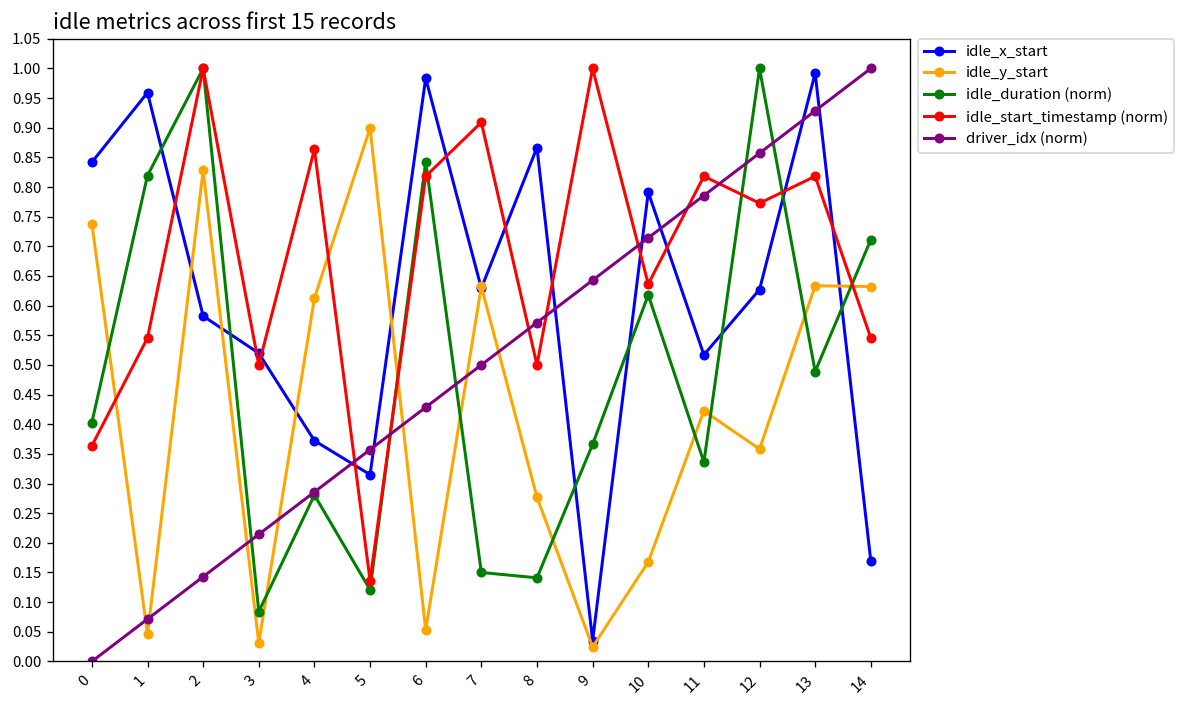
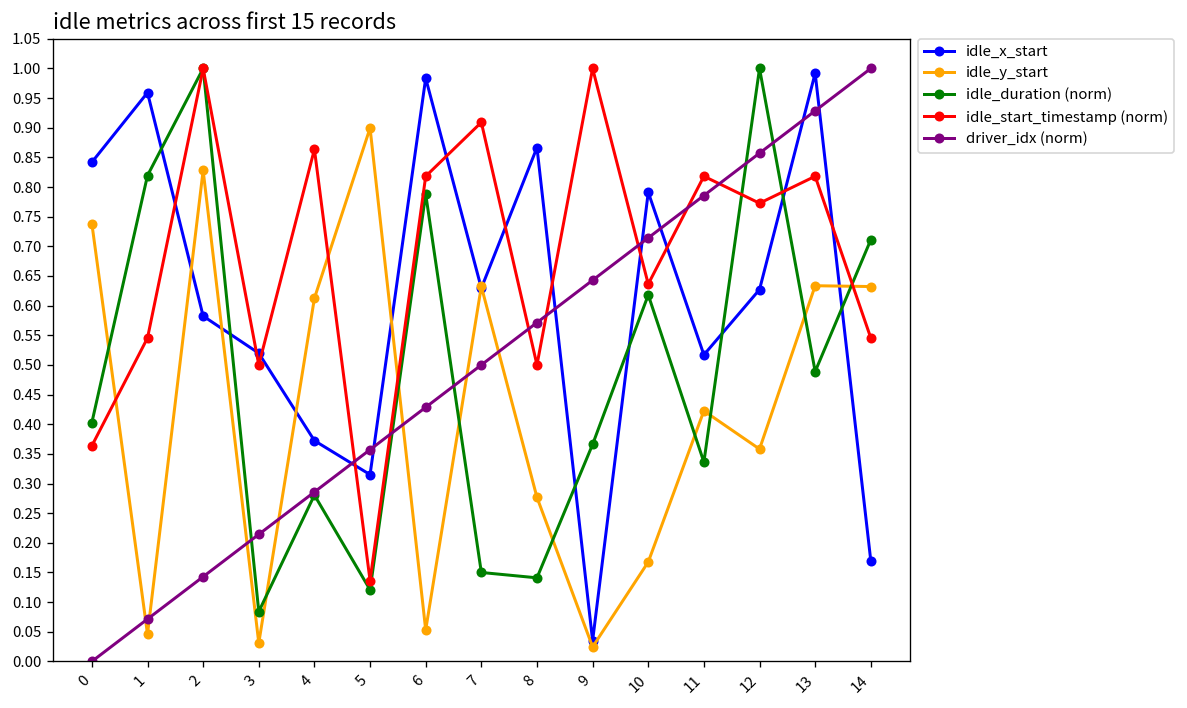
idle_duration (norm), 6: 0.84 -> 0.79
